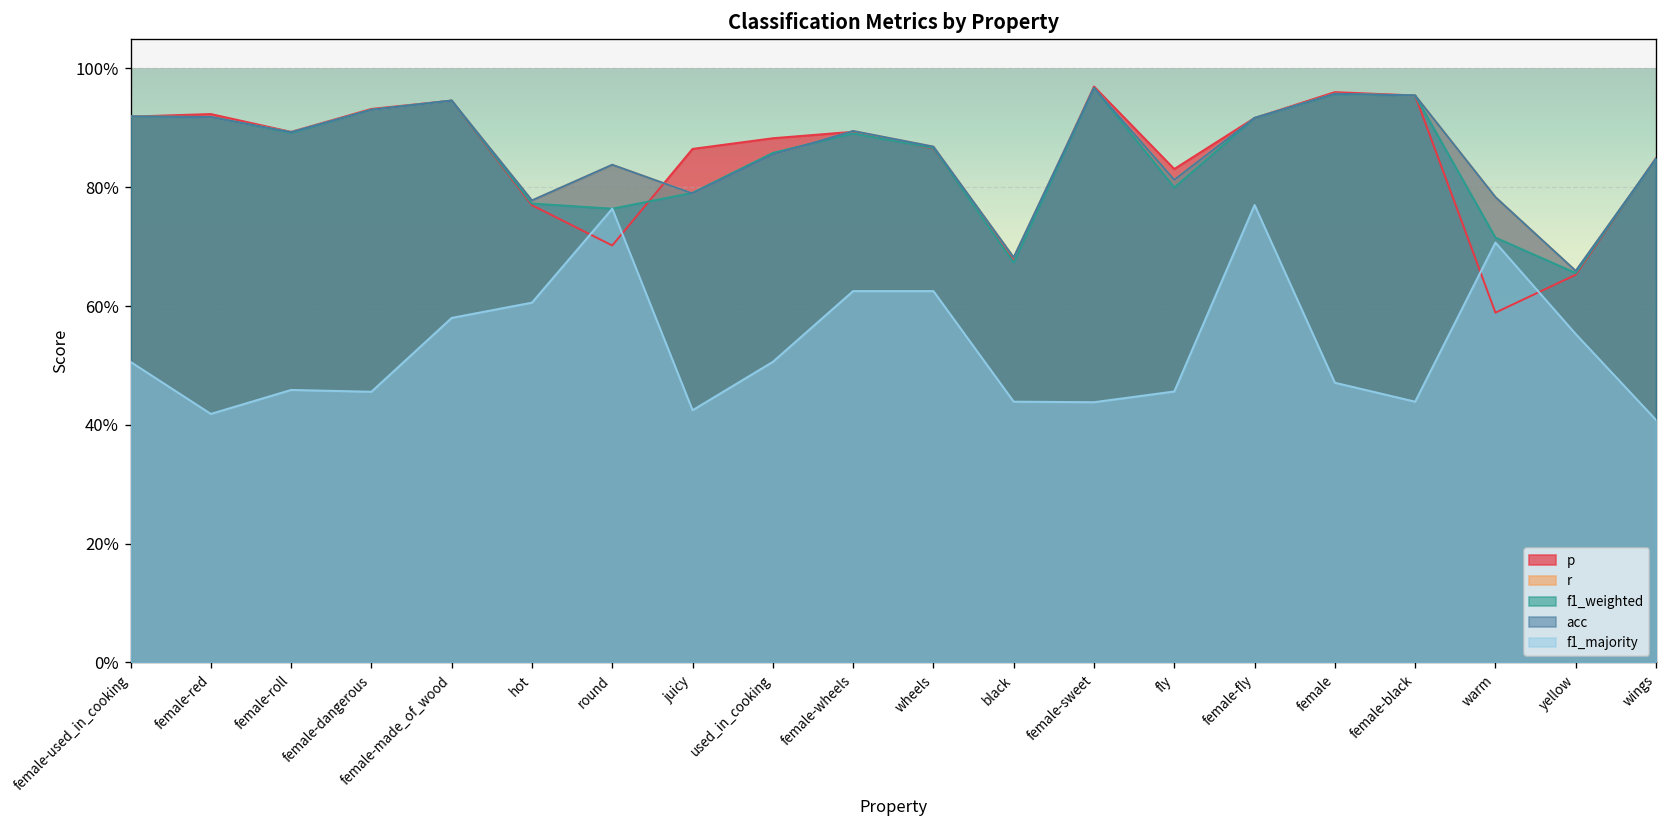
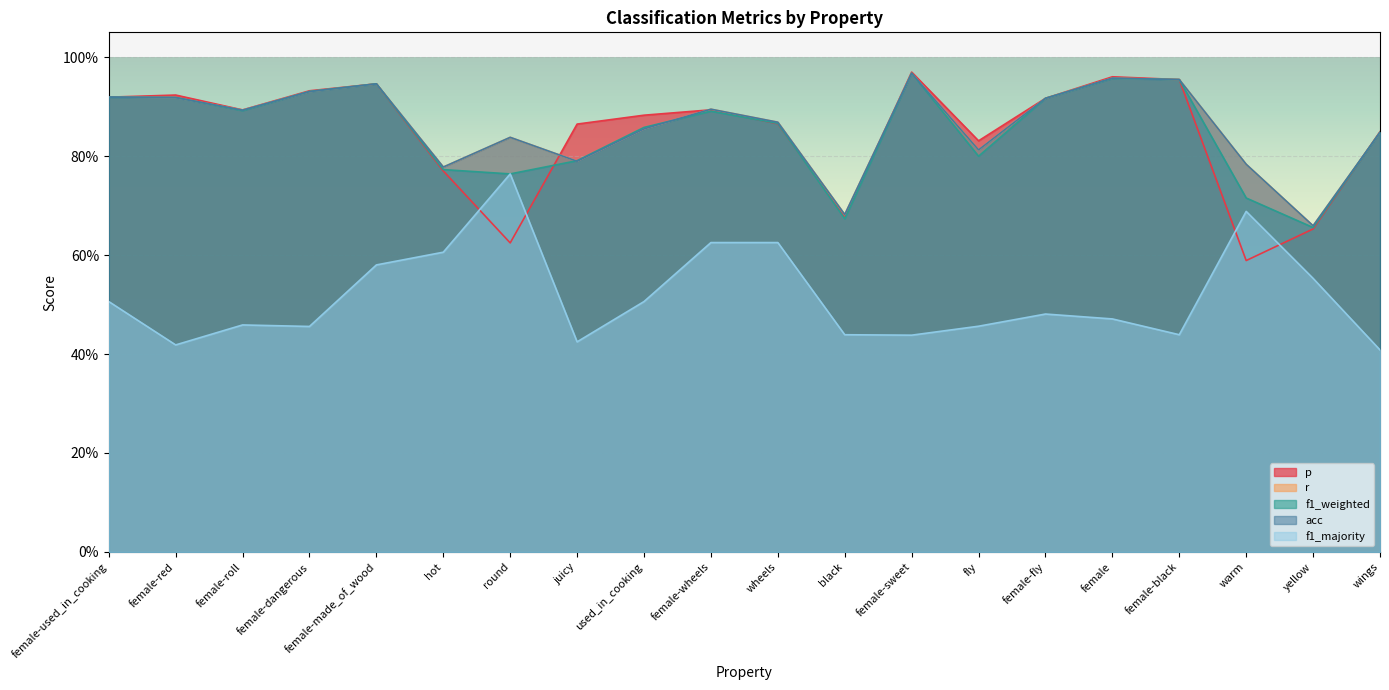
p, round: 70% -> 62%
f1_majority, female-fly: 77% -> 48%
f1_majority, warm: 71% -> 69%
